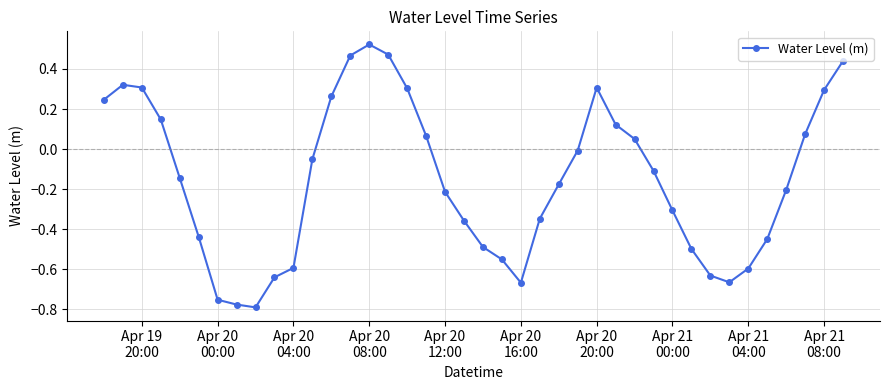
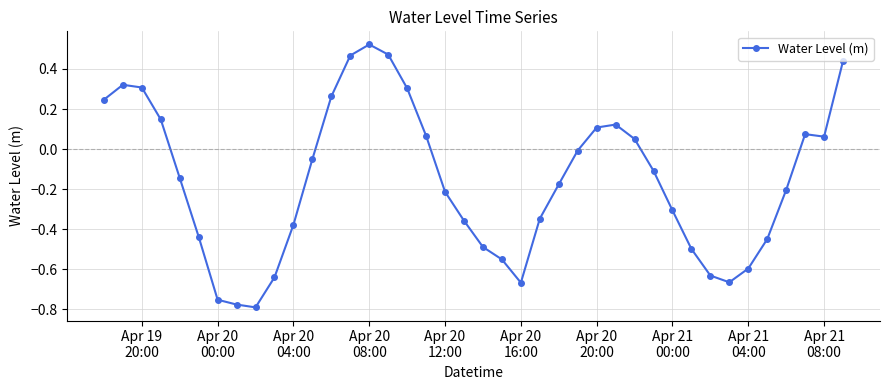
Apr 20 04:00: -0.59 -> -0.38
Apr 20 20:00: 0.31 -> 0.11
Apr 21 08:00: 0.29 -> 0.06
